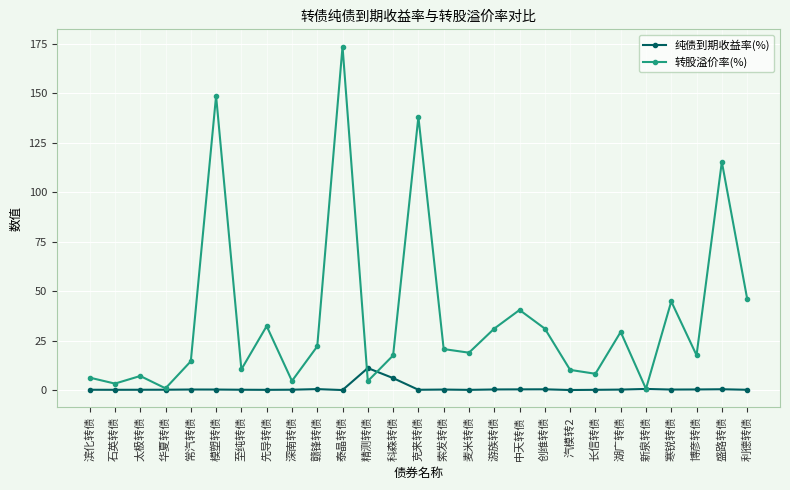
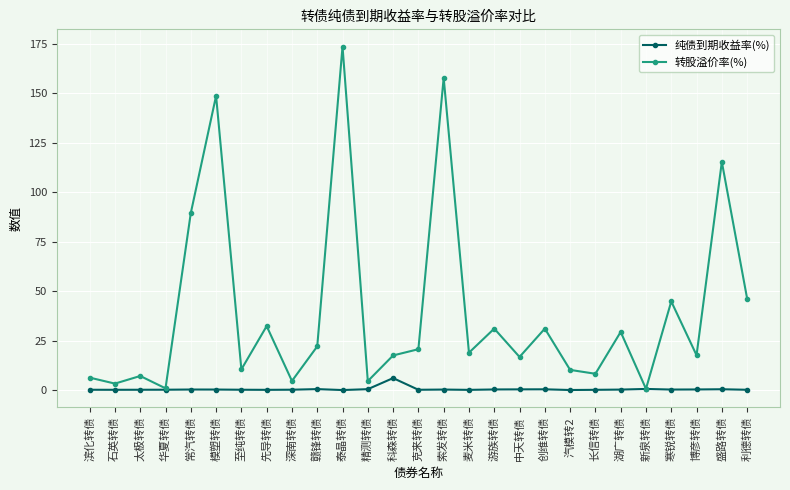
转股溢价率(%), 常汽转债: 15 -> 89
纯债到期收益率(%), 精测转债: 11 -> 1
转股溢价率(%), 克来转债: 138 -> 21
转股溢价率(%), 索发转债: 21 -> 158
转股溢价率(%), 中天转债: 41 -> 17
